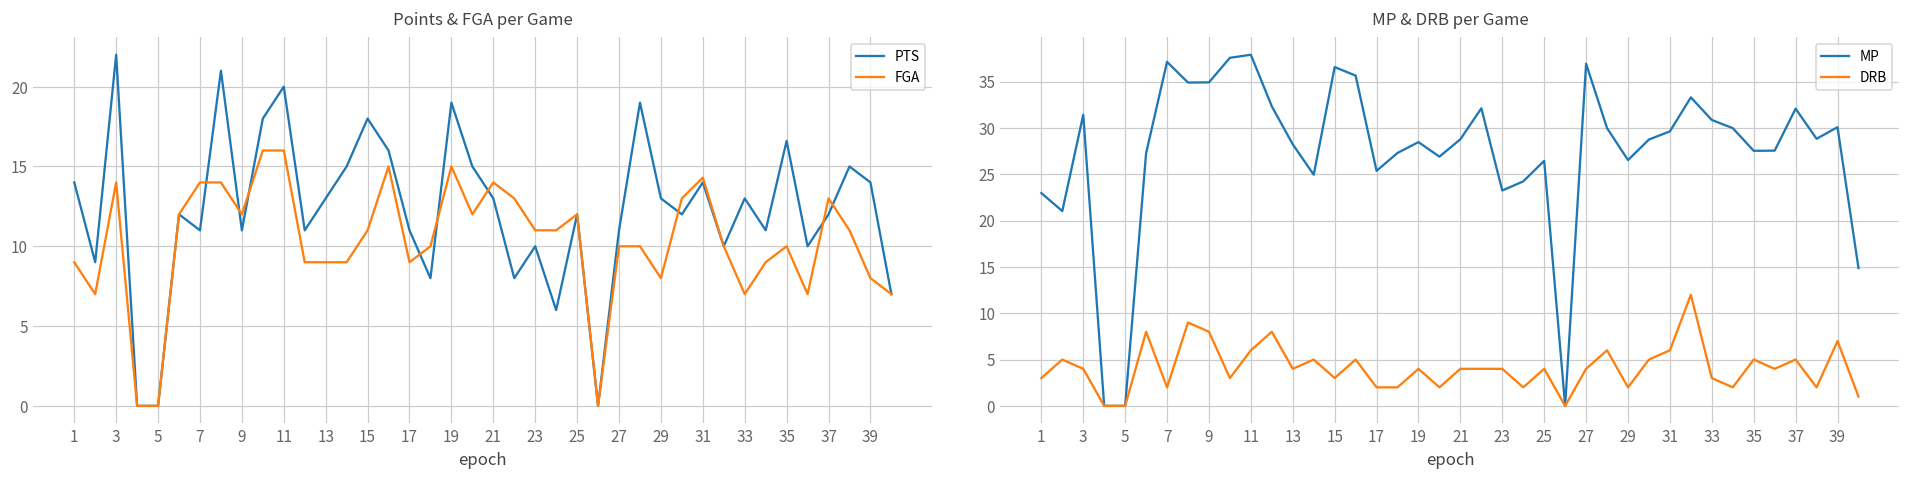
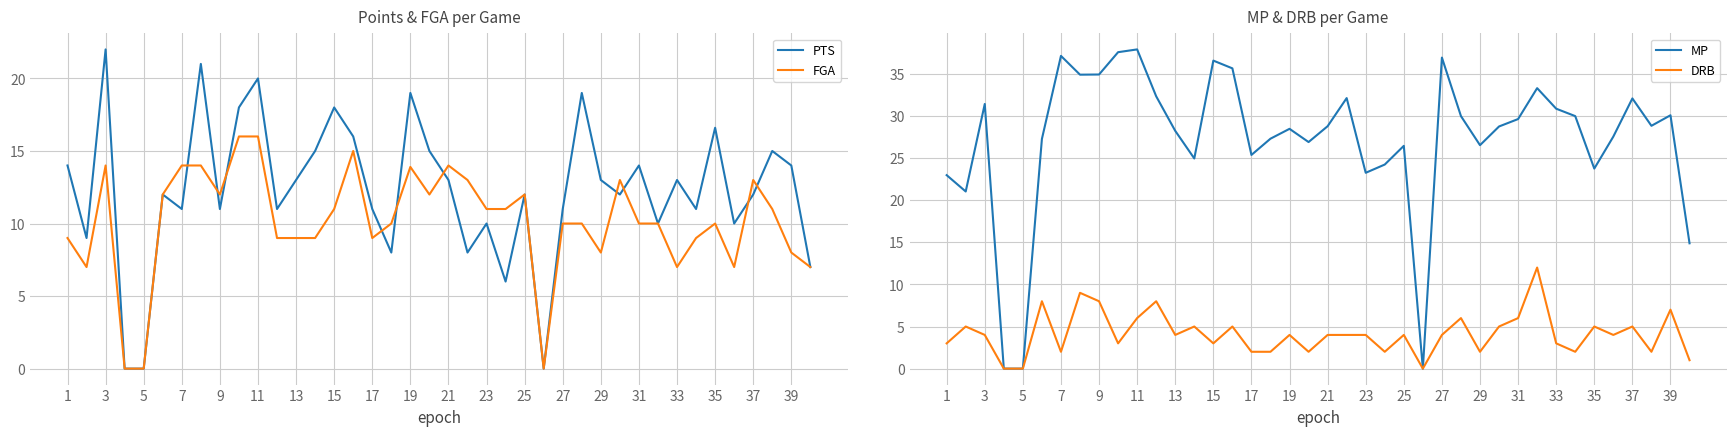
Points & FGA per Game, FGA, 19: 15.0 -> 13.9
Points & FGA per Game, FGA, 31: 14.3 -> 10.0
MP & DRB per Game, MP, 35: 28 -> 24
